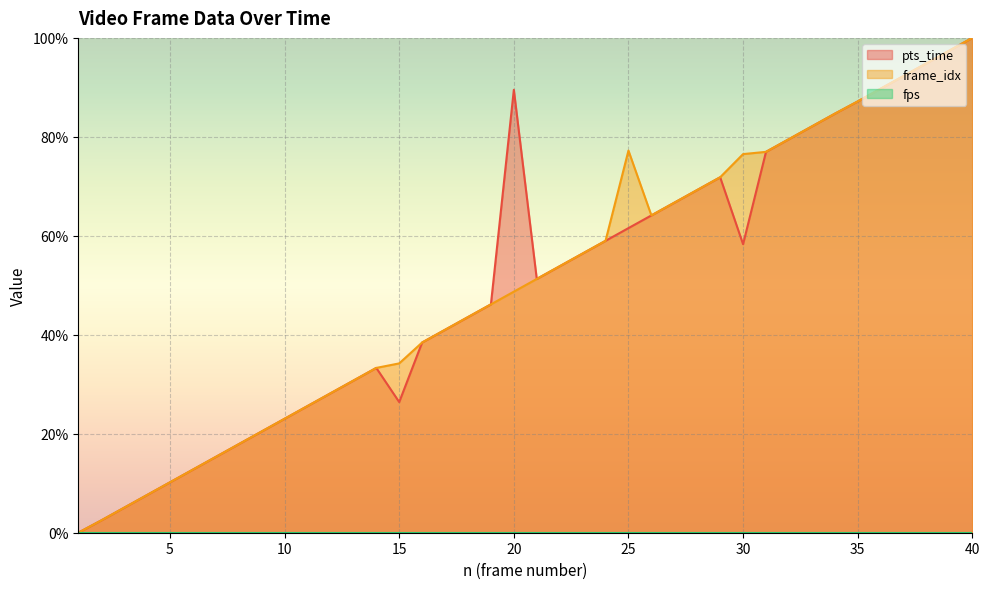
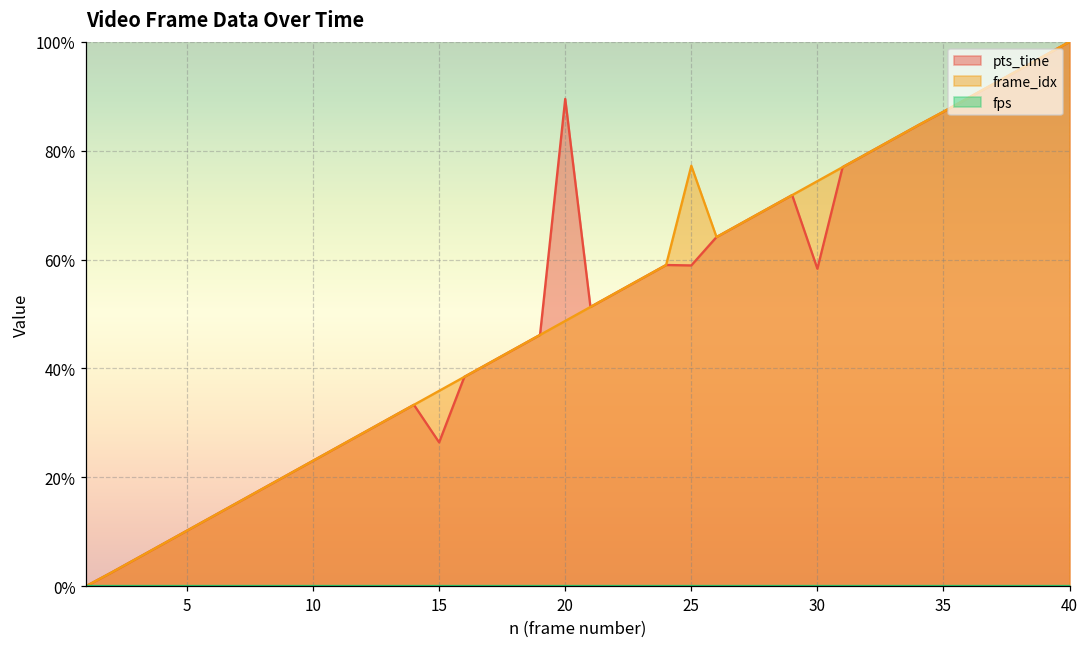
frame_idx, 15: 34% -> 36%
pts_time, 25: 62% -> 59%
frame_idx, 30: 77% -> 74%
